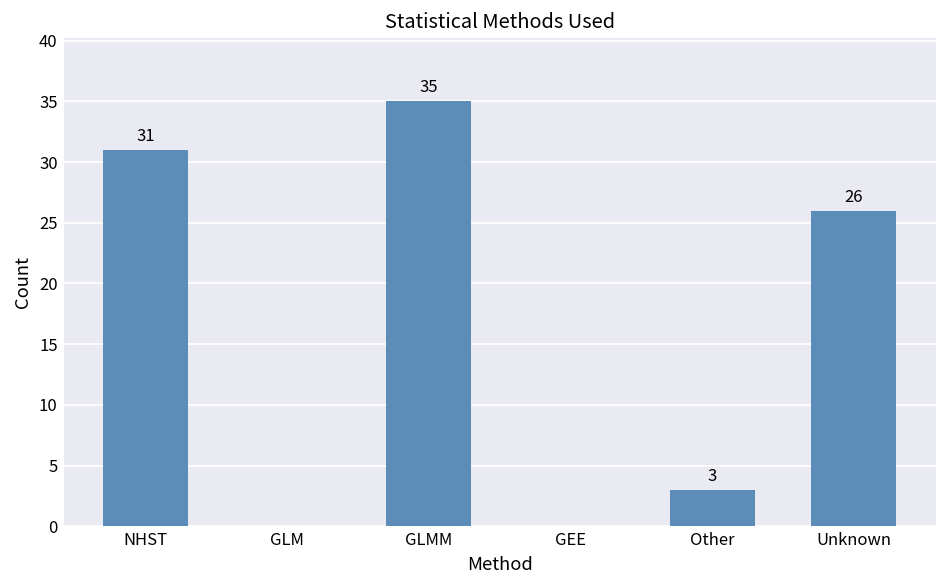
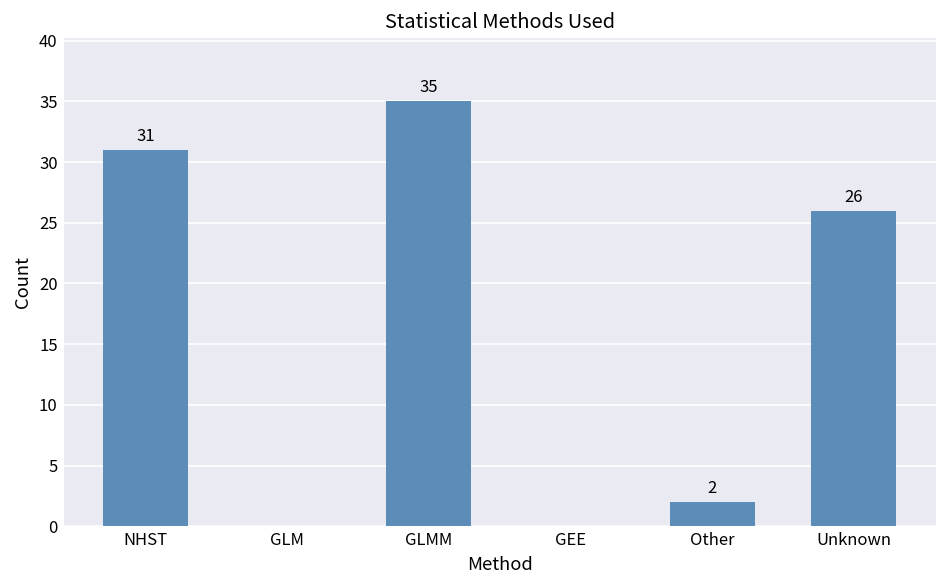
Other: 3 -> 2
